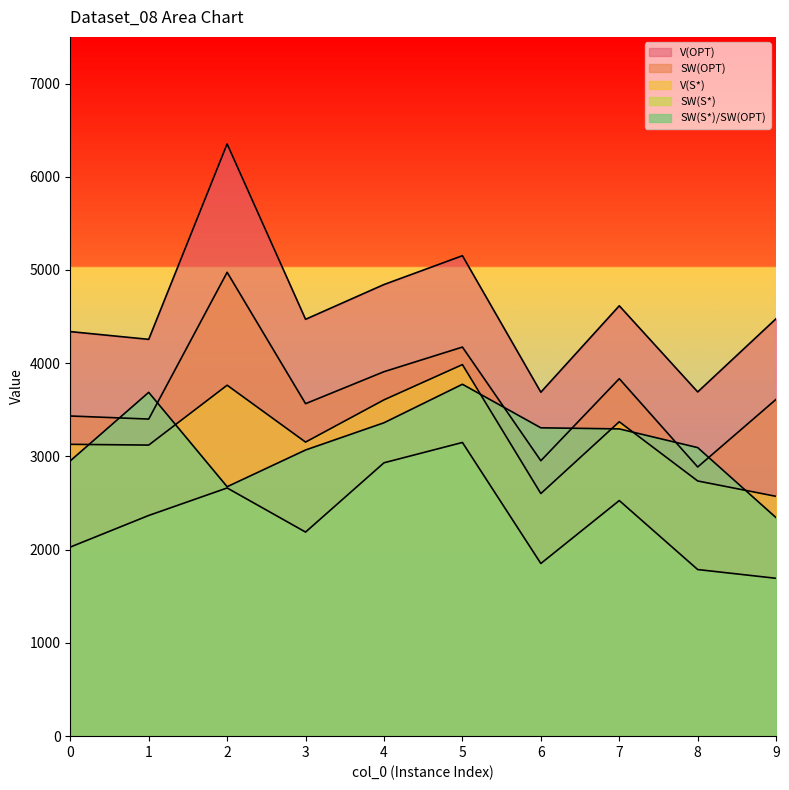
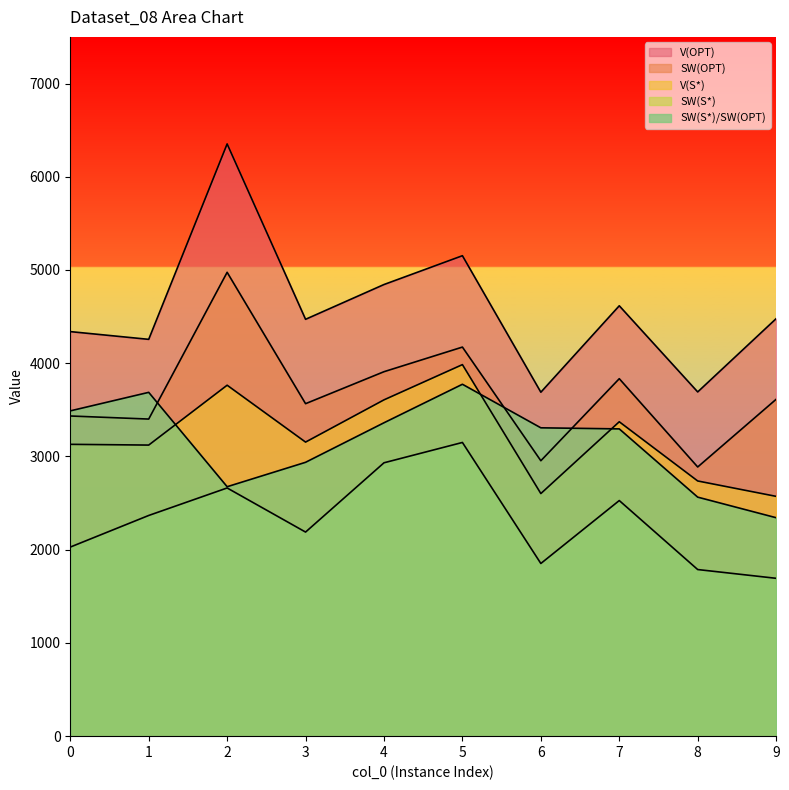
SW(S*)/SW(OPT), 0: 3000 -> 3500
SW(S*)/SW(OPT), 3: 3100 -> 2900
SW(S*)/SW(OPT), 8: 3100 -> 2600
